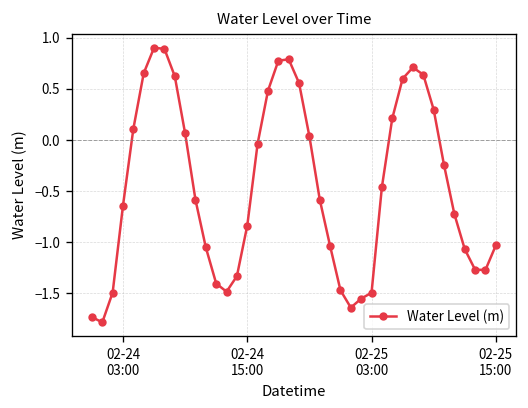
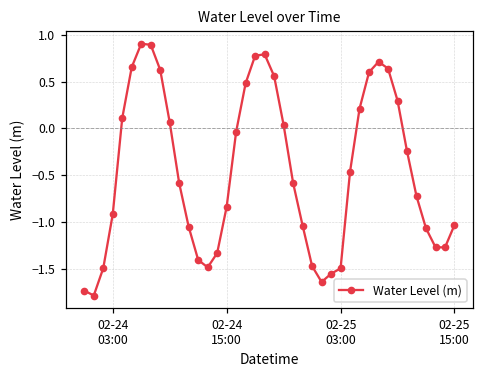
02-24 03:00: -0.6 -> -0.9
